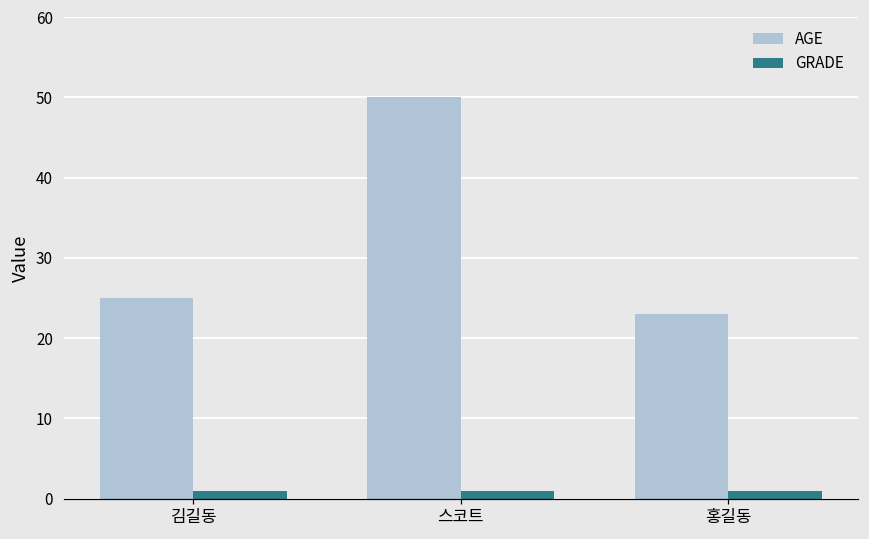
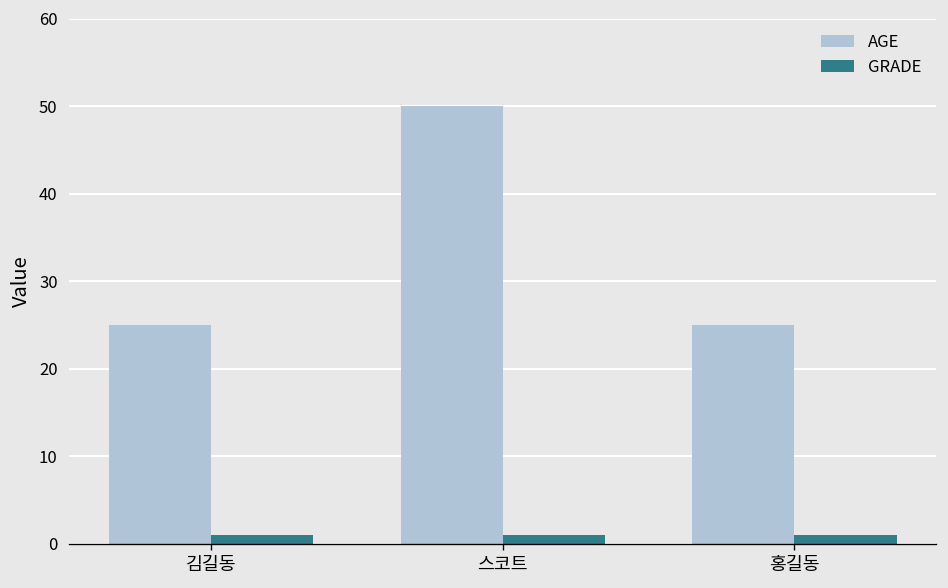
AGE, 홍길동: 23 -> 25
